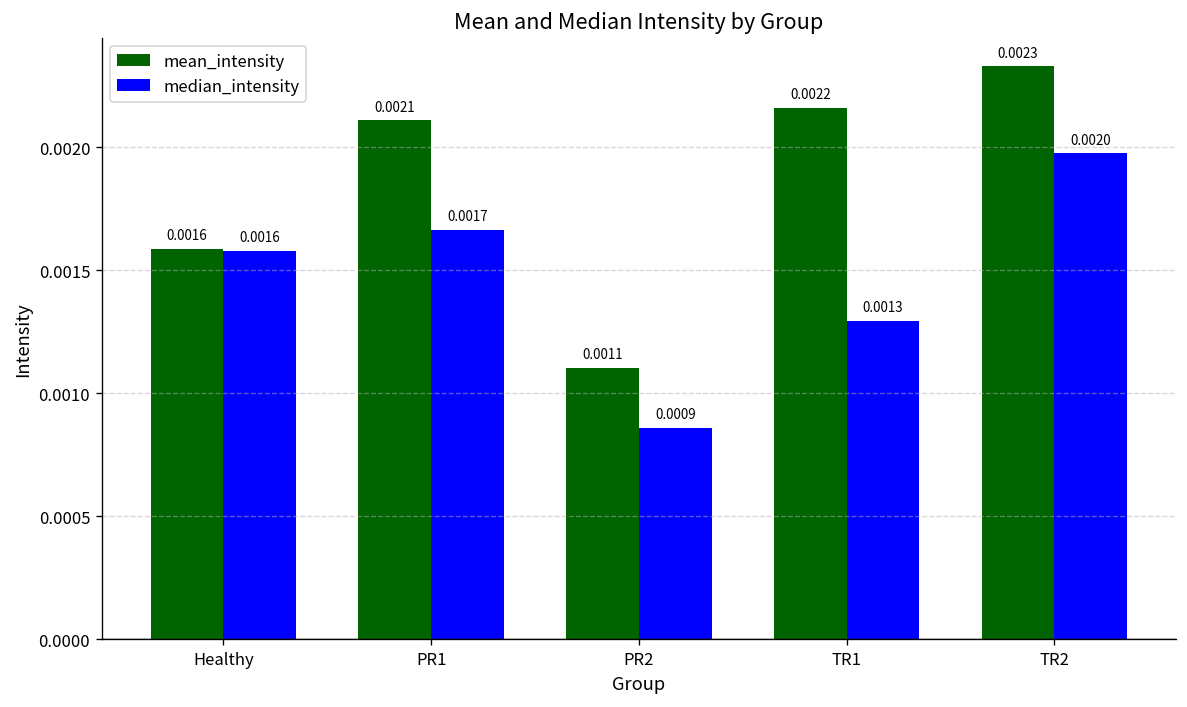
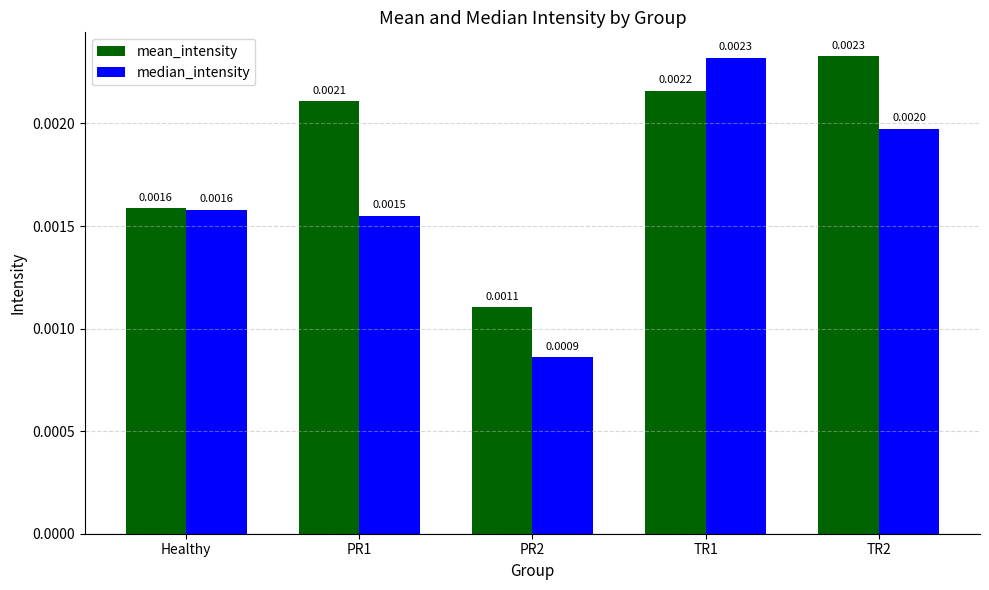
median_intensity, PR1: 0.0017 -> 0.0015
median_intensity, TR1: 0.0013 -> 0.0023
